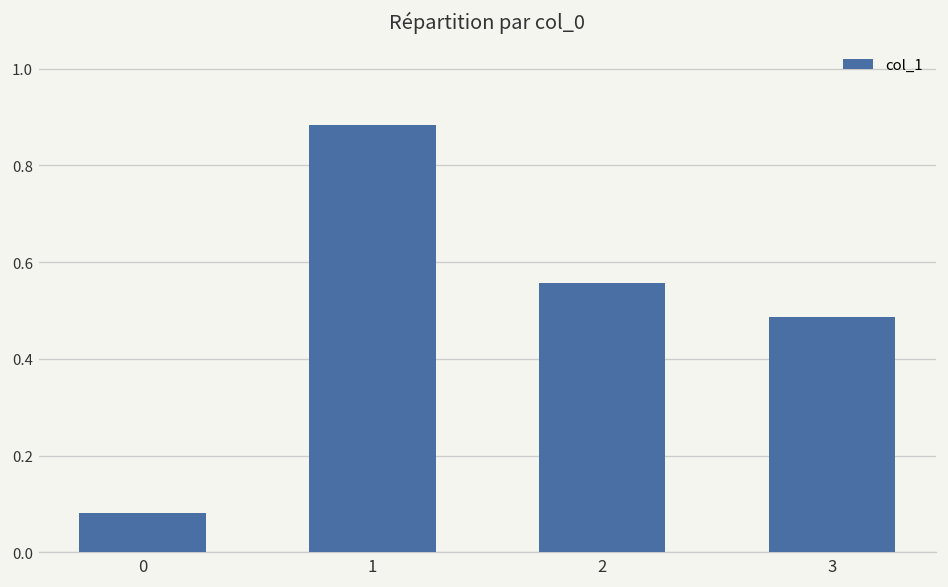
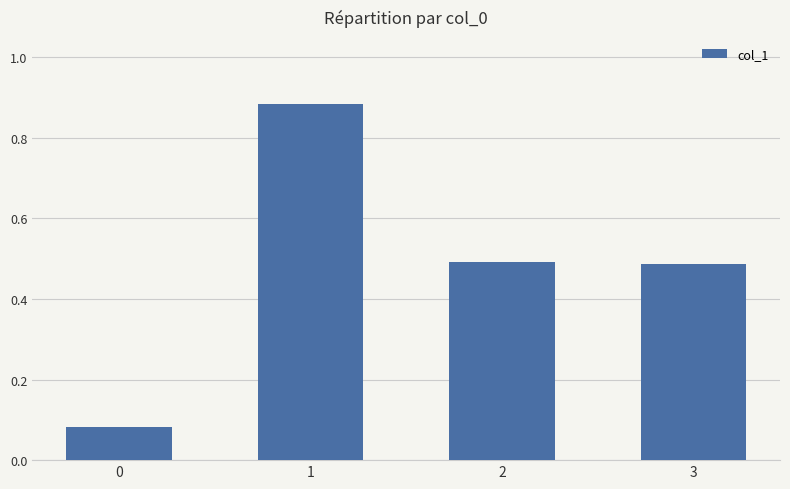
2: 0.56 -> 0.49
